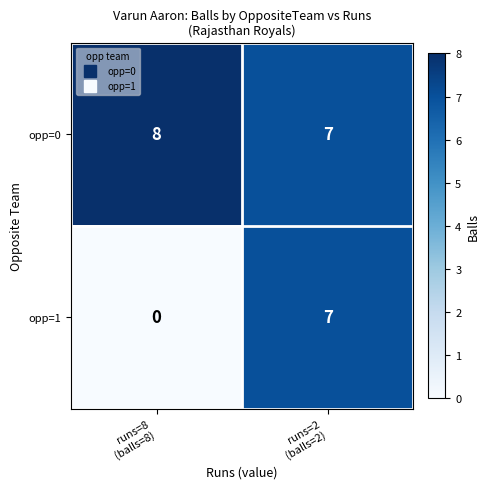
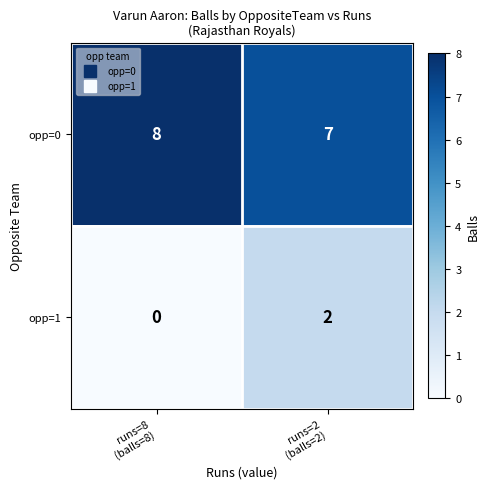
opp=1, runs=2 (balls=2): 7 -> 2
